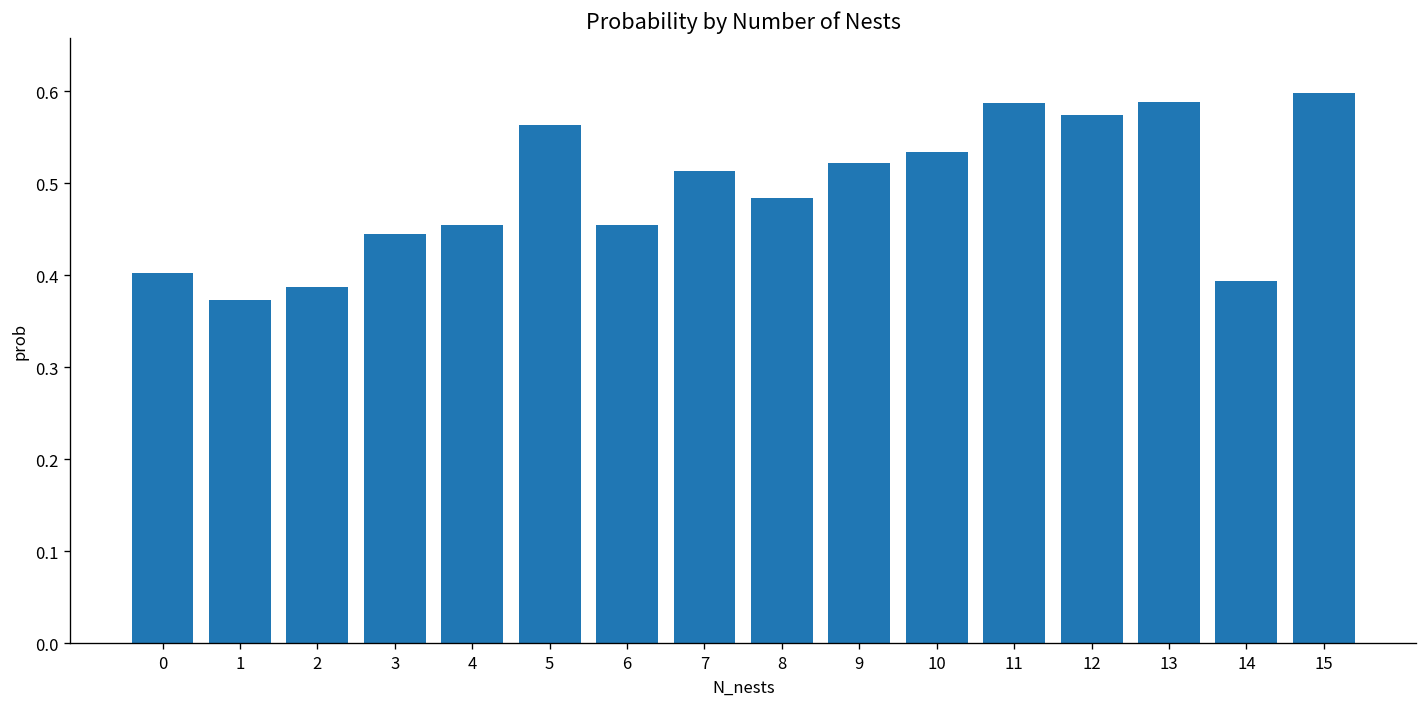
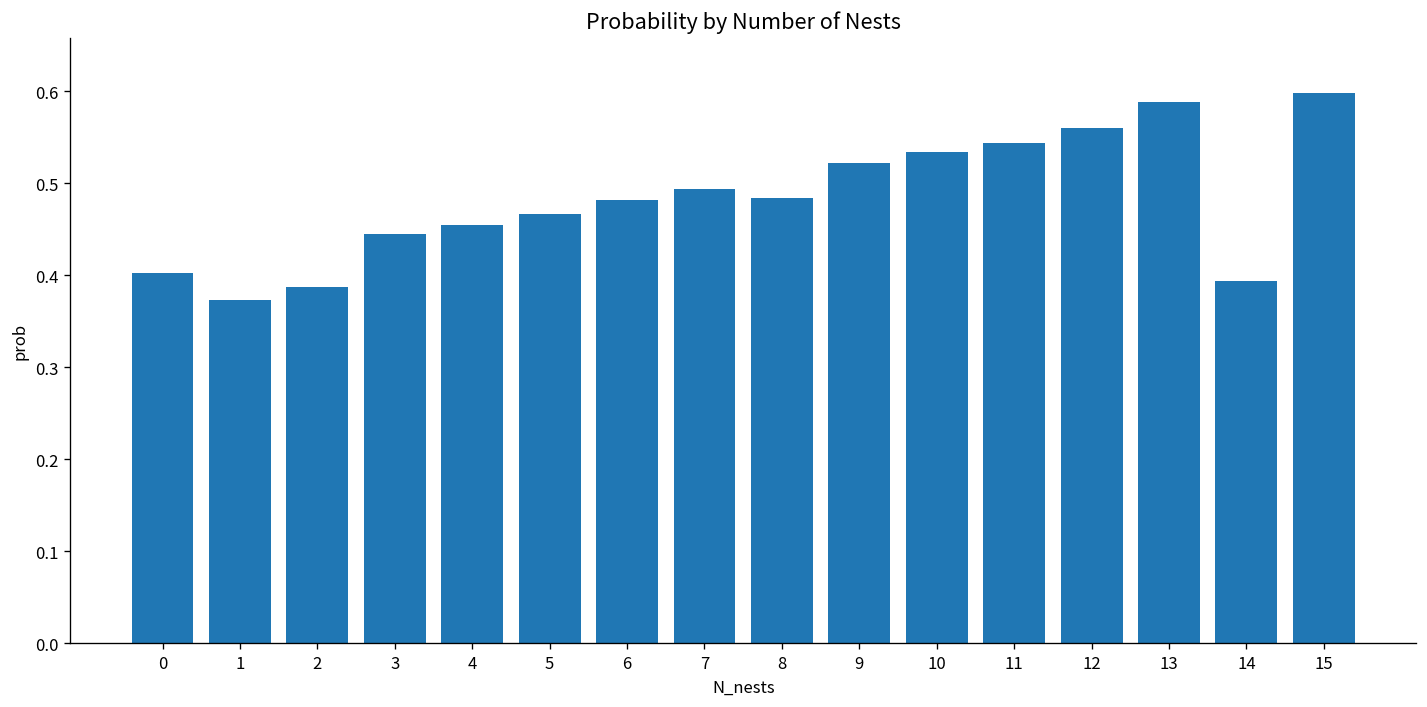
5: 0.56 -> 0.47
6: 0.45 -> 0.48
7: 0.51 -> 0.49
11: 0.59 -> 0.54
12: 0.57 -> 0.56
